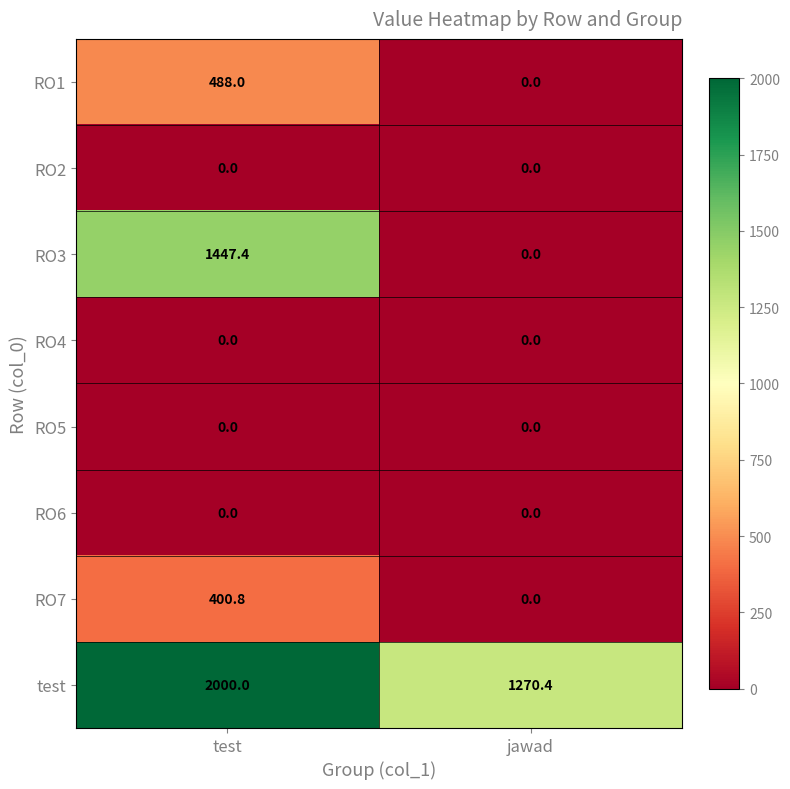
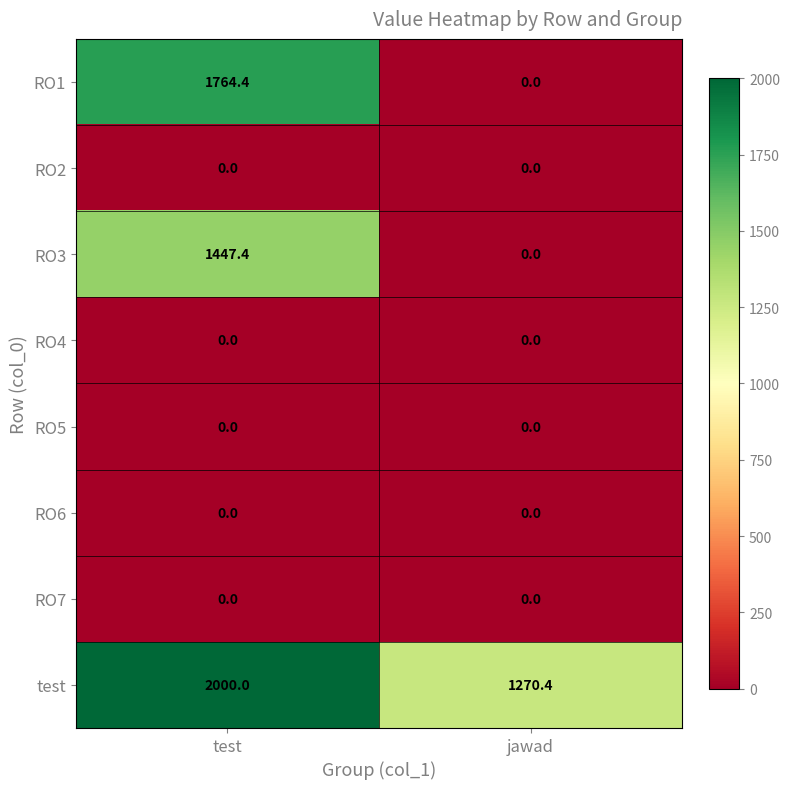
RO1, test: 488.0 -> 1764.4
RO7, test: 400.8 -> 0.0
